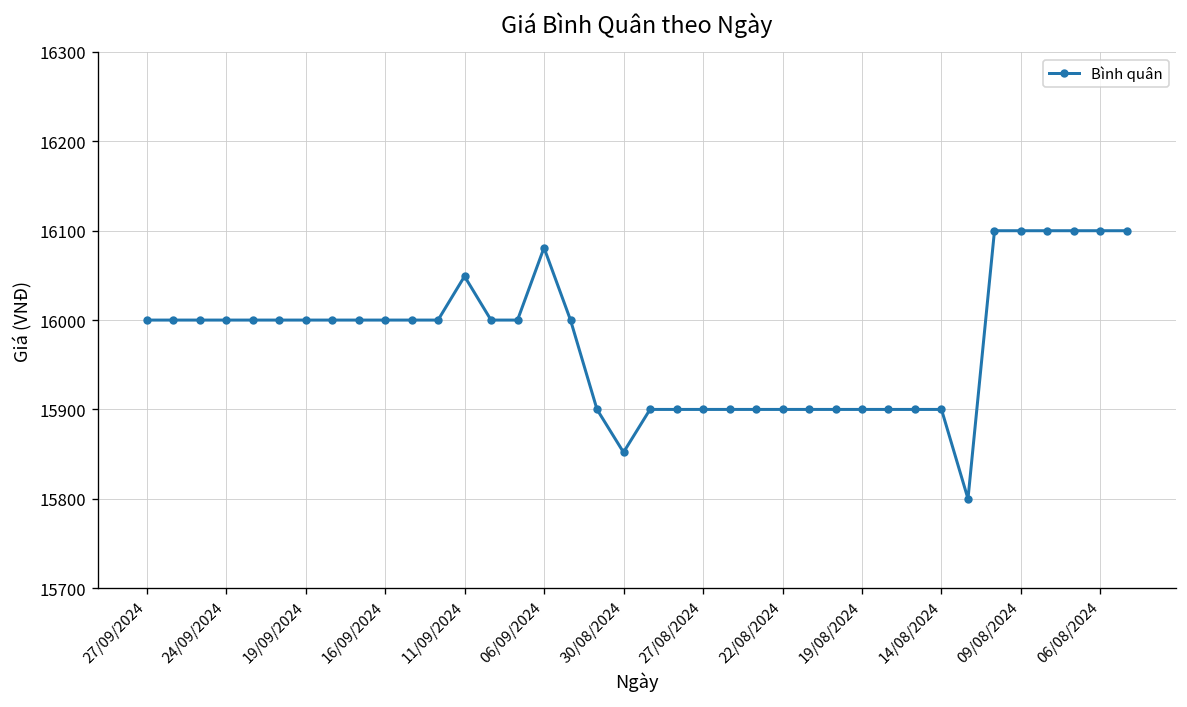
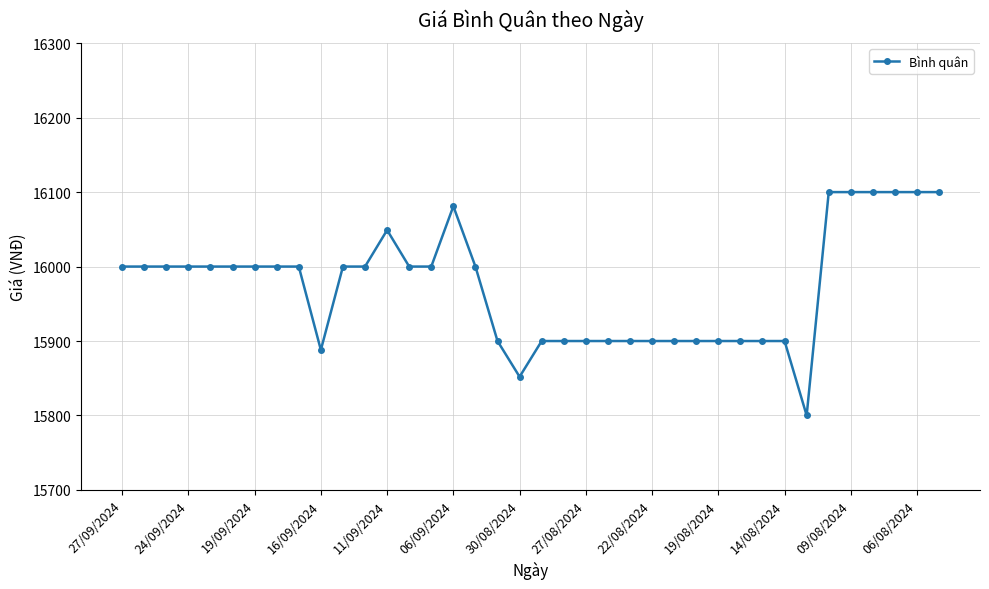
16/09/2024: 16000 -> 15890
